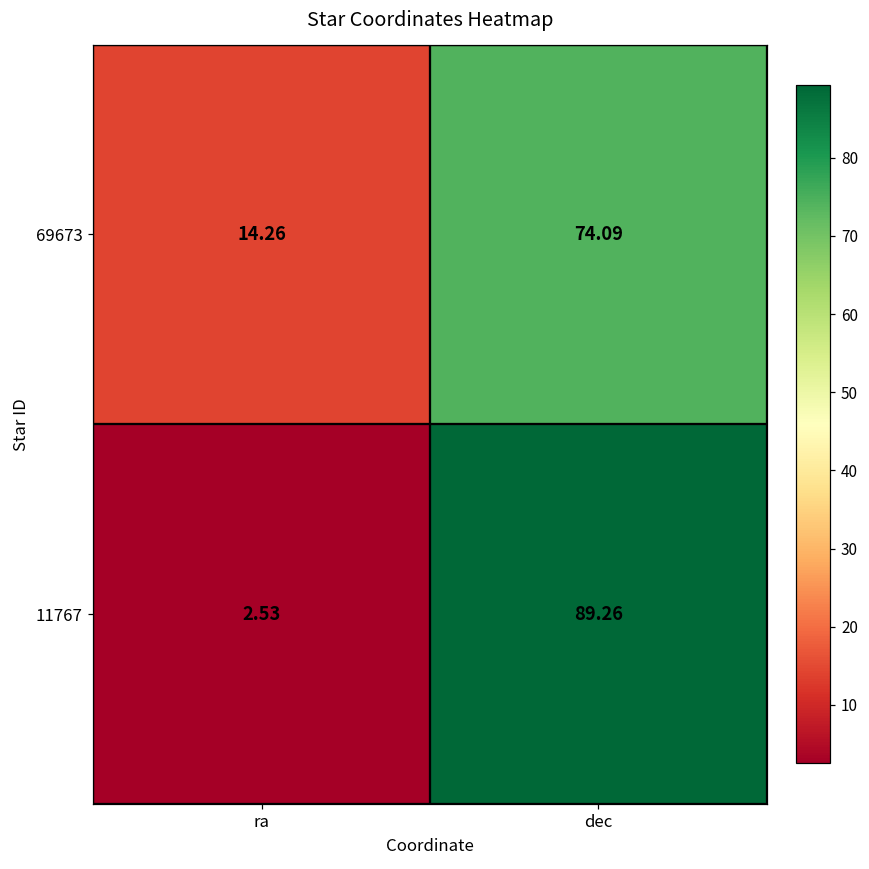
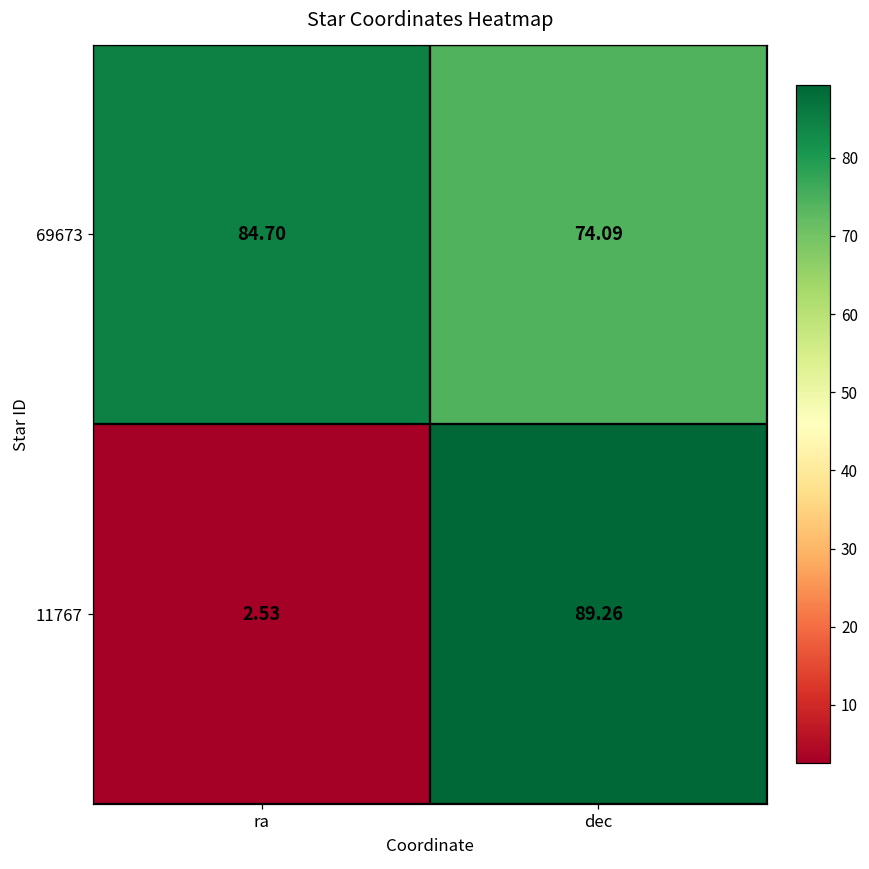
69673, ra: 14.26 -> 84.70
